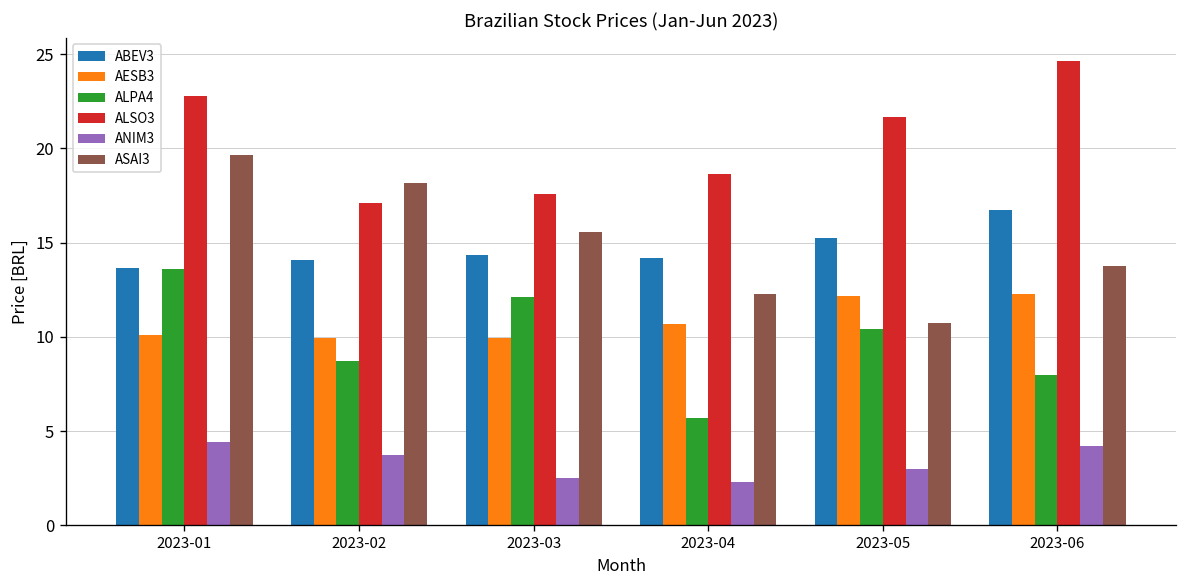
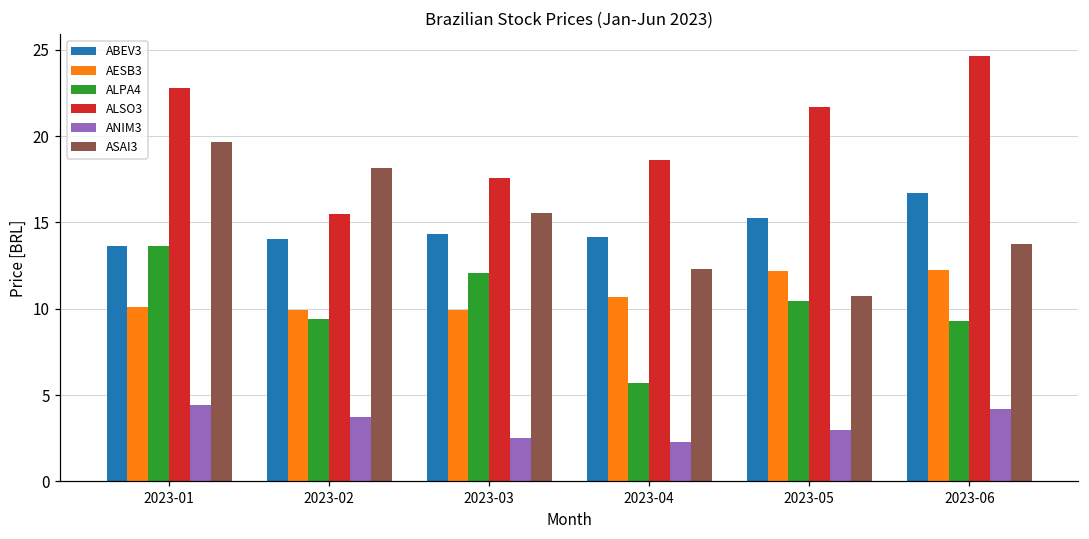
ALPA4, 2023-02: 8.7 -> 9.4
ALSO3, 2023-02: 17.1 -> 15.5
ALPA4, 2023-06: 8.0 -> 9.3
